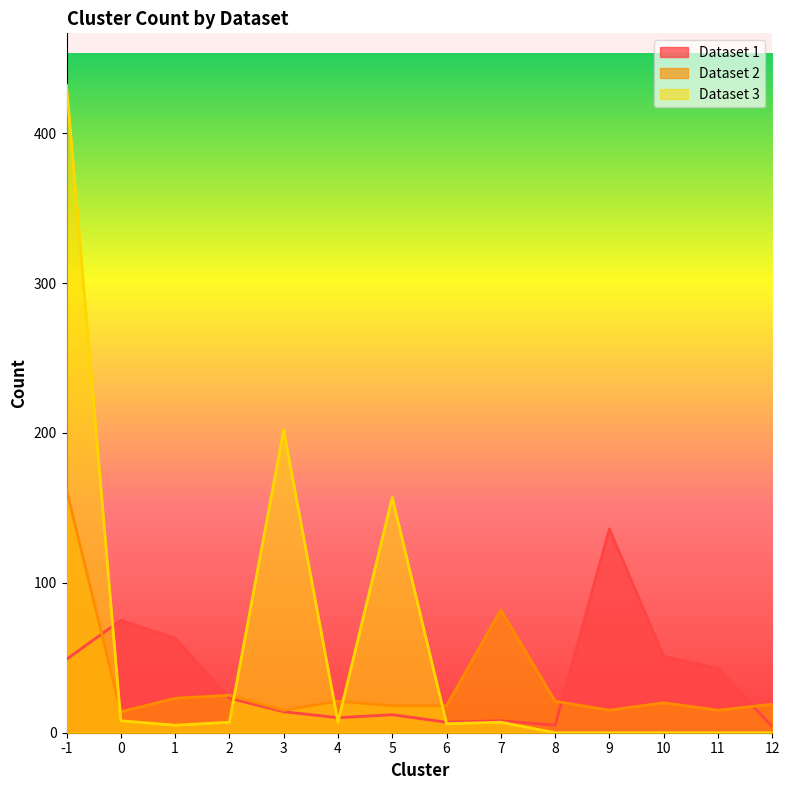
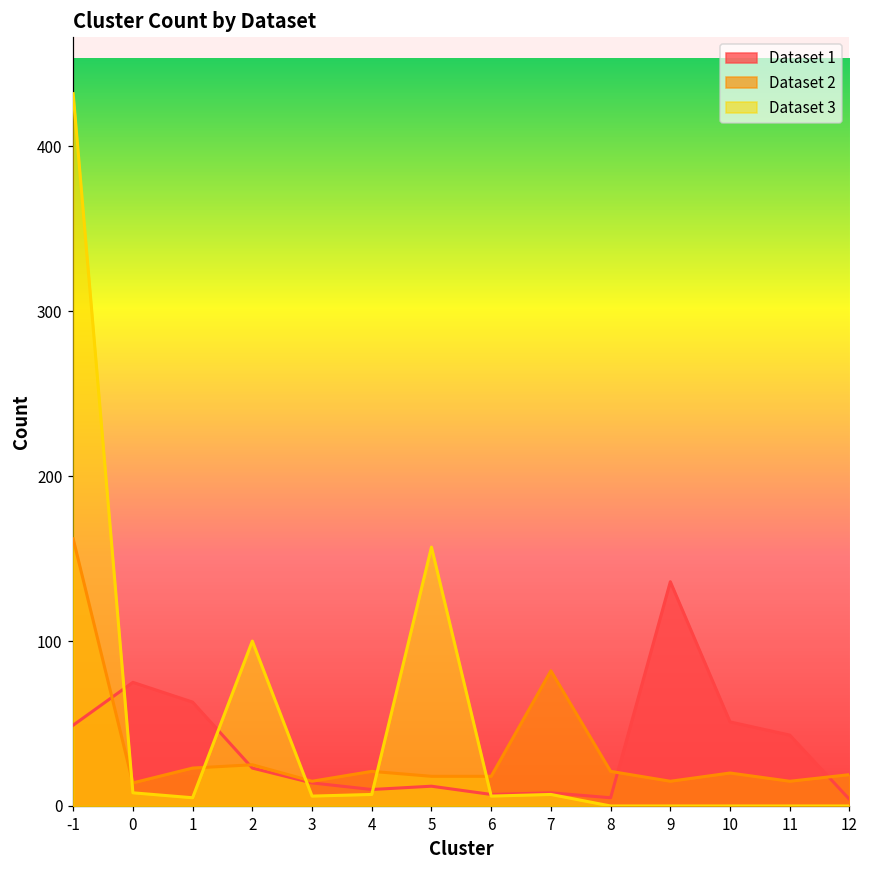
Dataset 3, 2: 7 -> 100
Dataset 3, 3: 202 -> 6
